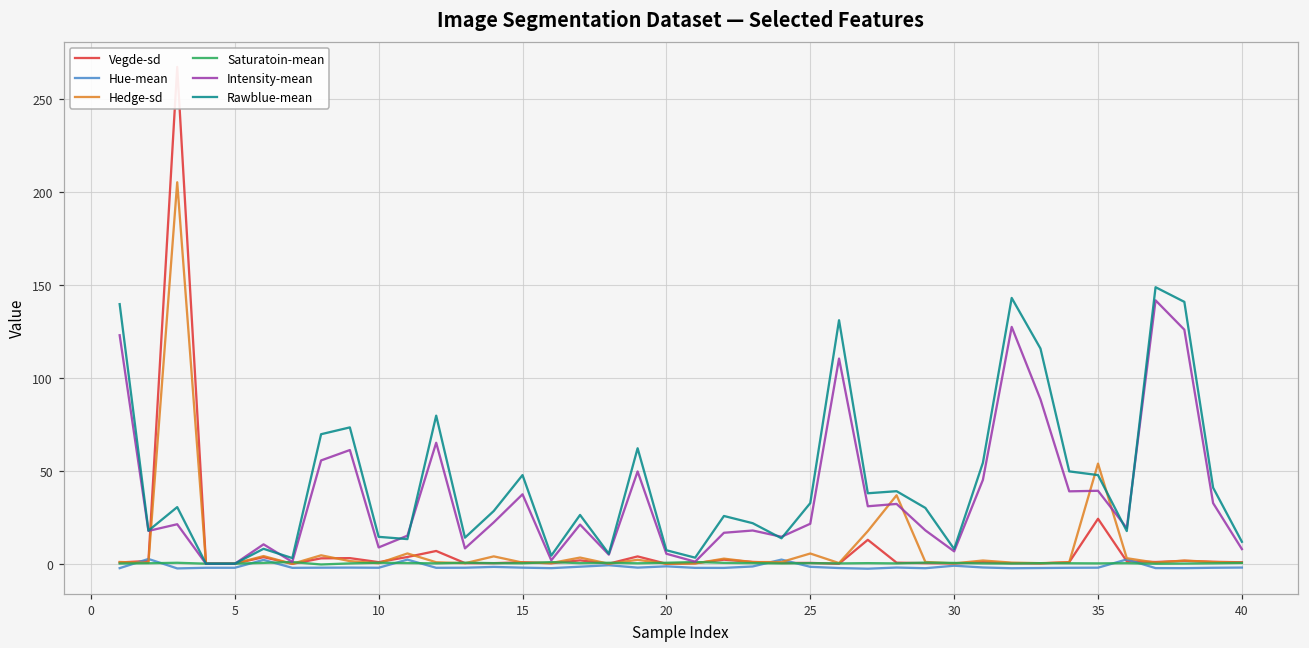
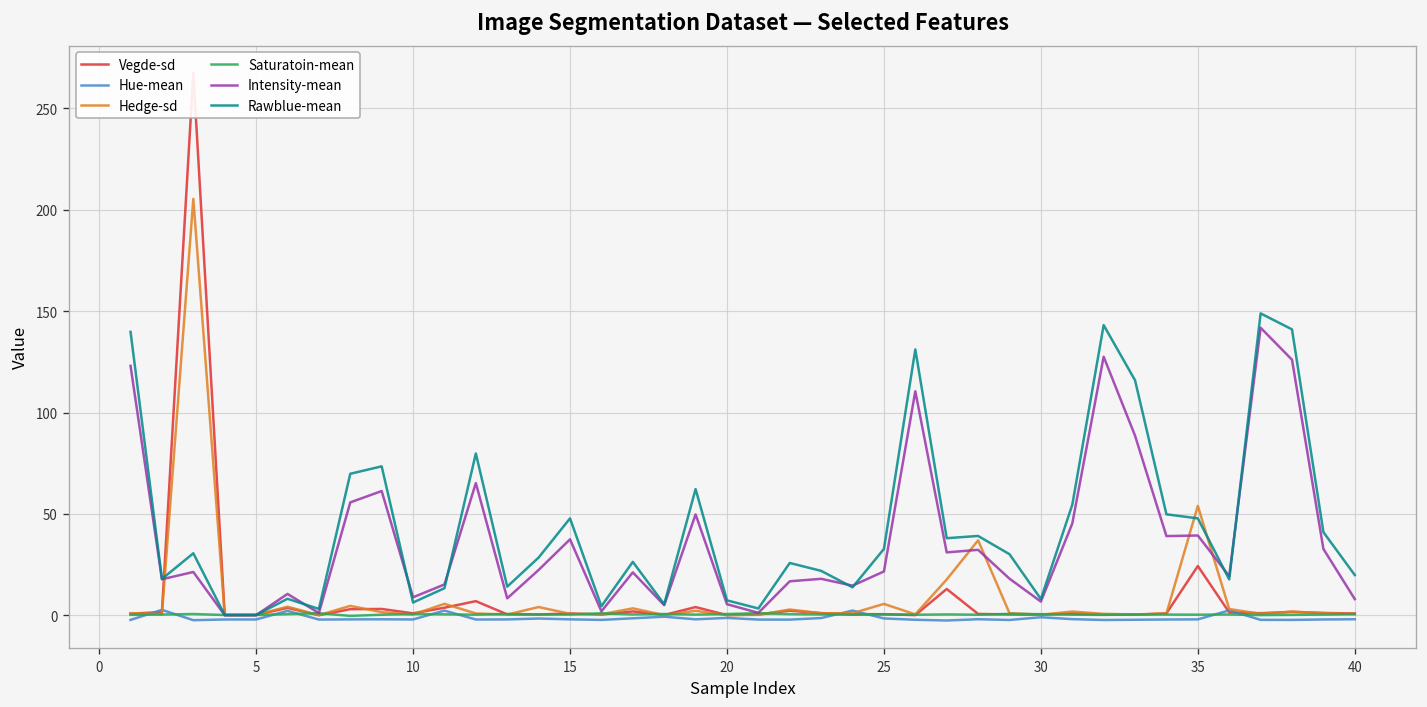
Rawblue-mean, 10: 15 -> 6
Rawblue-mean, 40: 12 -> 20
